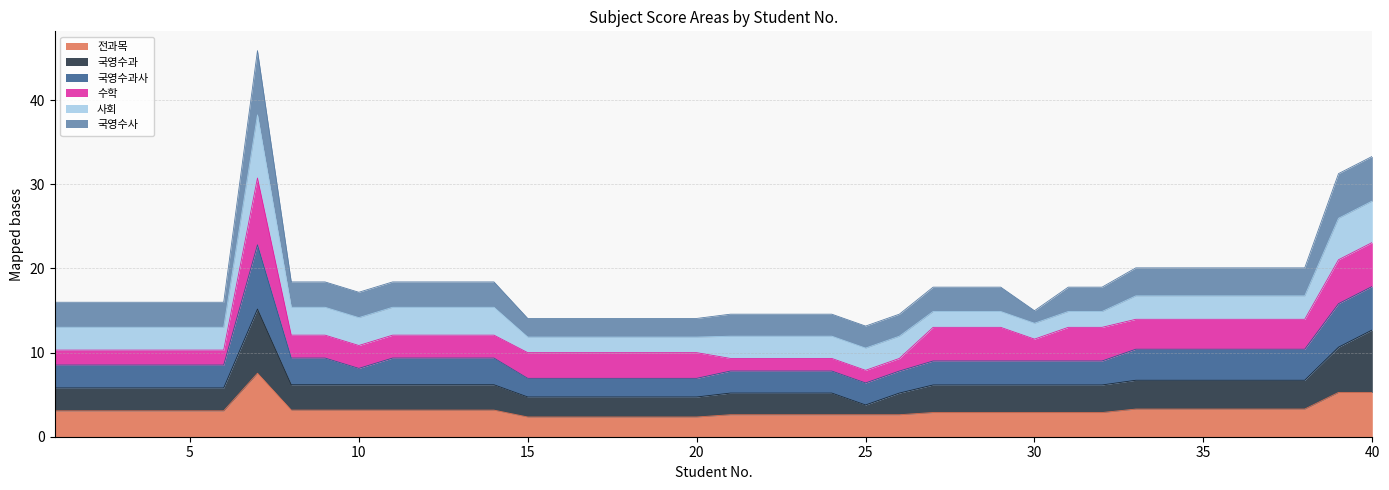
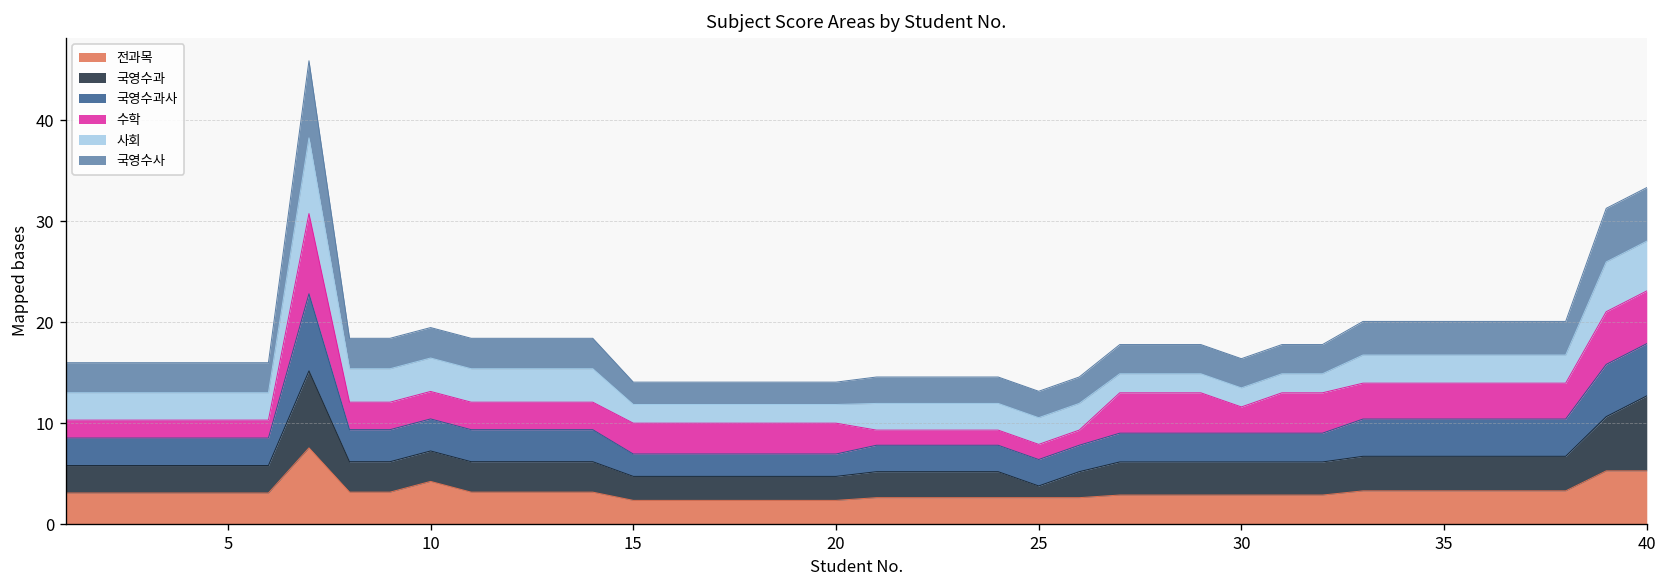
전과목, 10: 3 -> 4
국영수과사, 10: 2 -> 3
국영수사, 30: 1 -> 3
